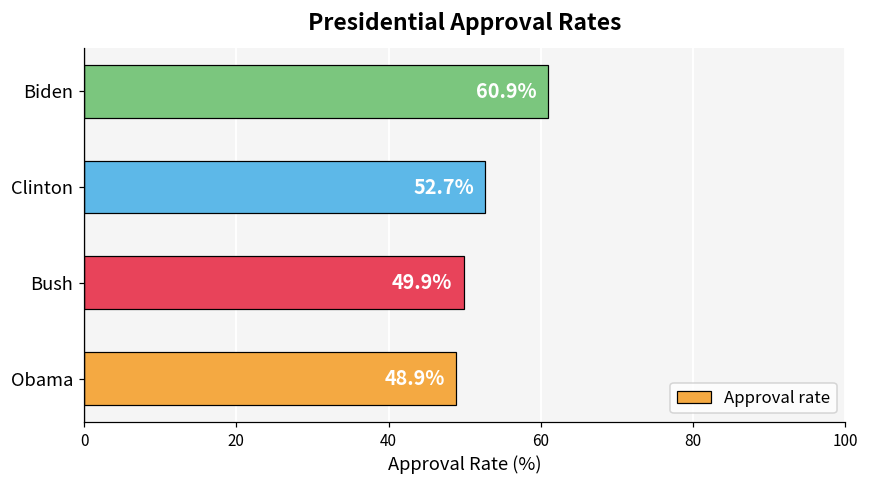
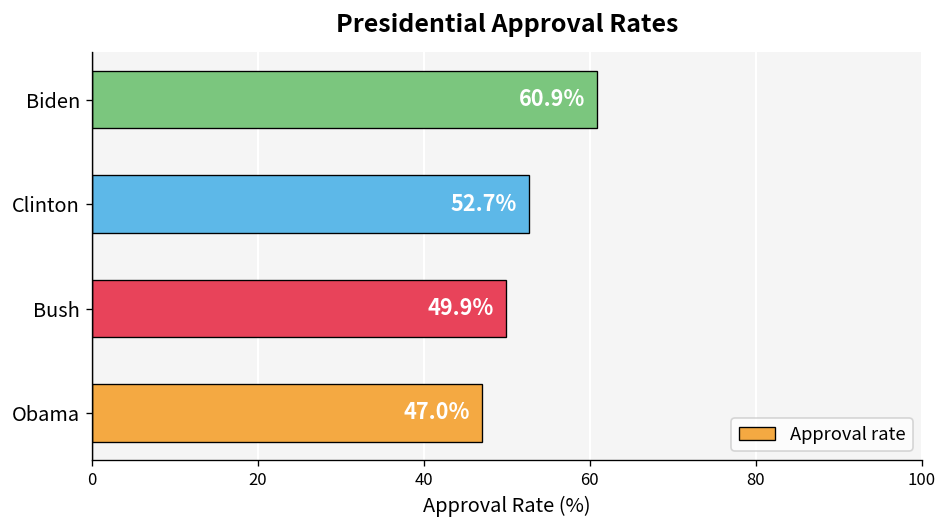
Obama: 48.9% -> 47.0%
